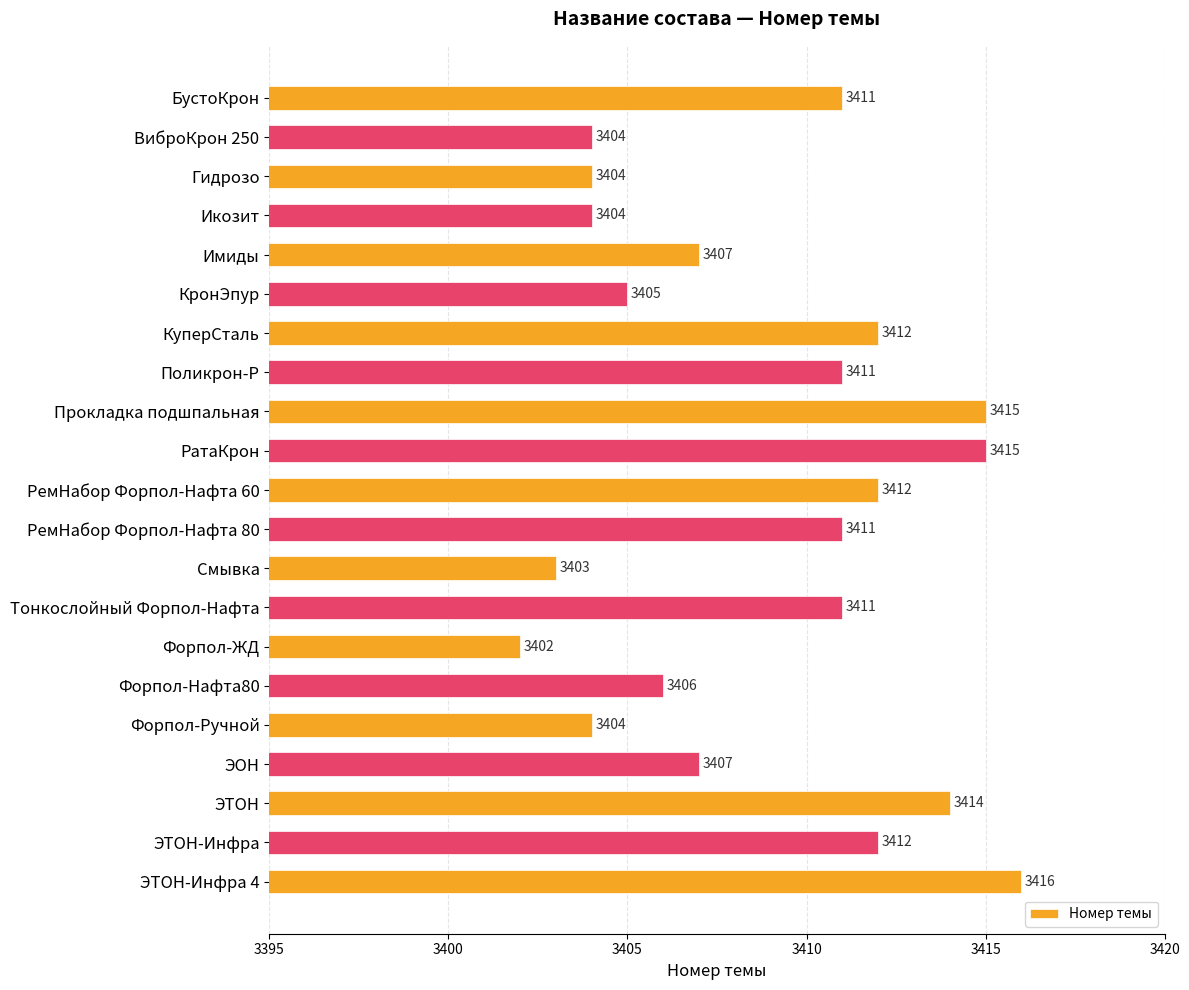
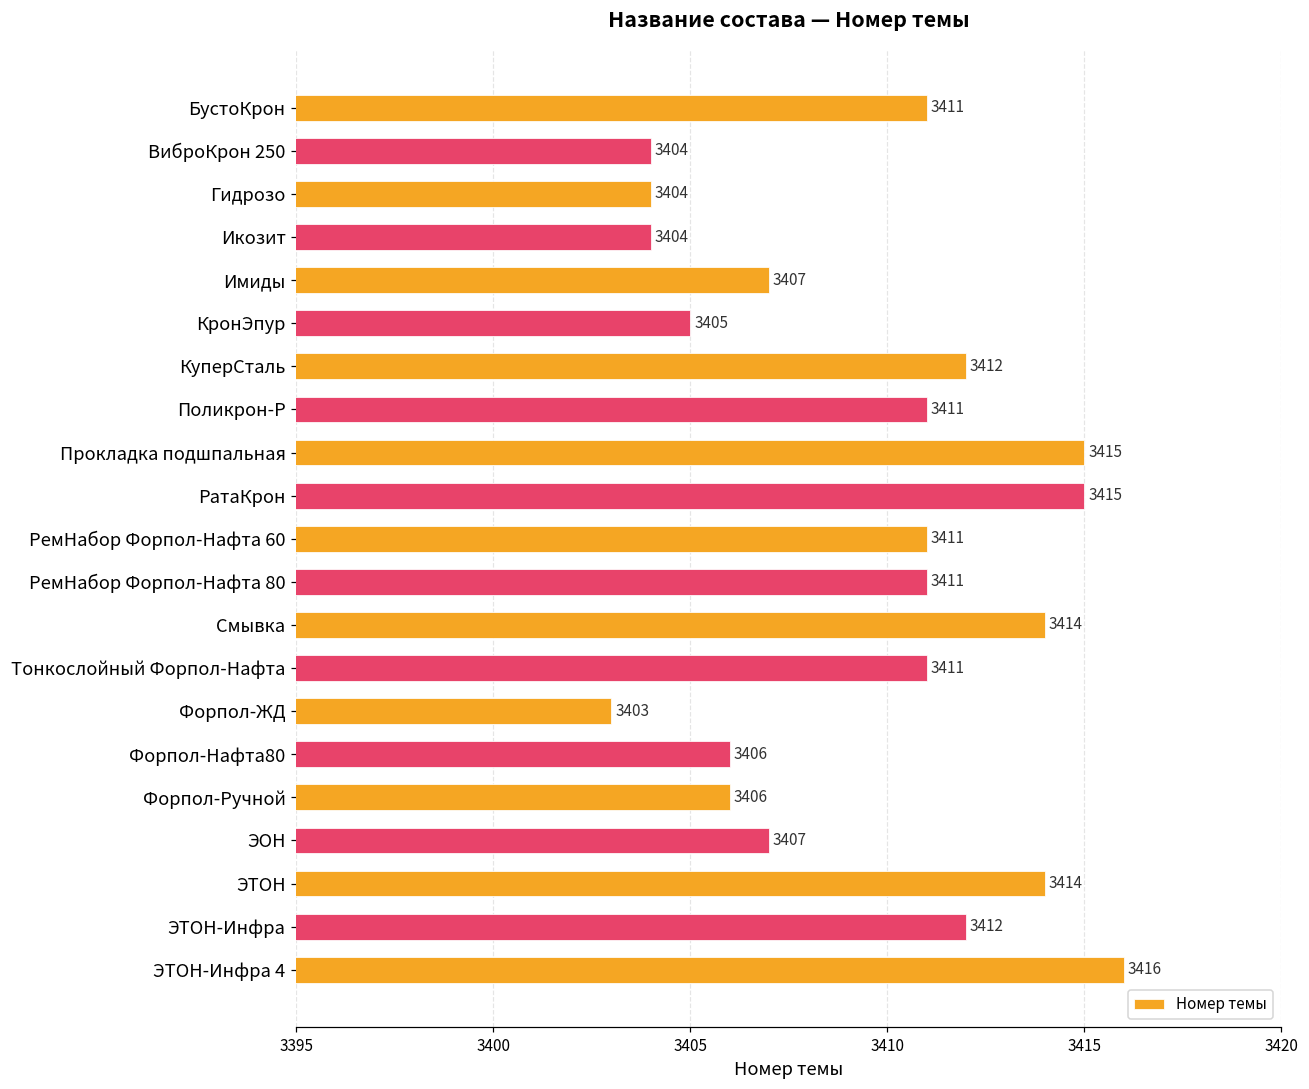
РемНабор Форпол-Нафта 60: 3412 -> 3411
Смывка: 3403 -> 3414
Форпол-ЖД: 3402 -> 3403
Форпол-Ручной: 3404 -> 3406
